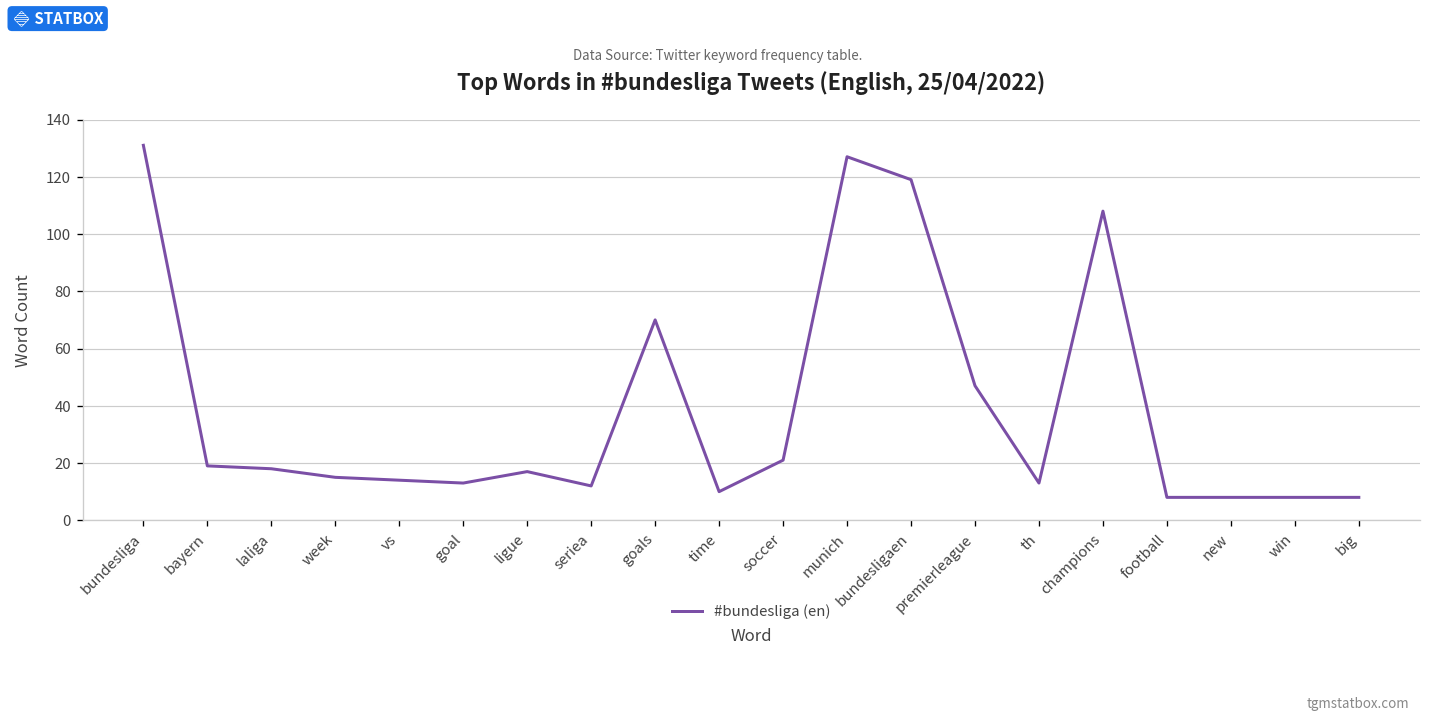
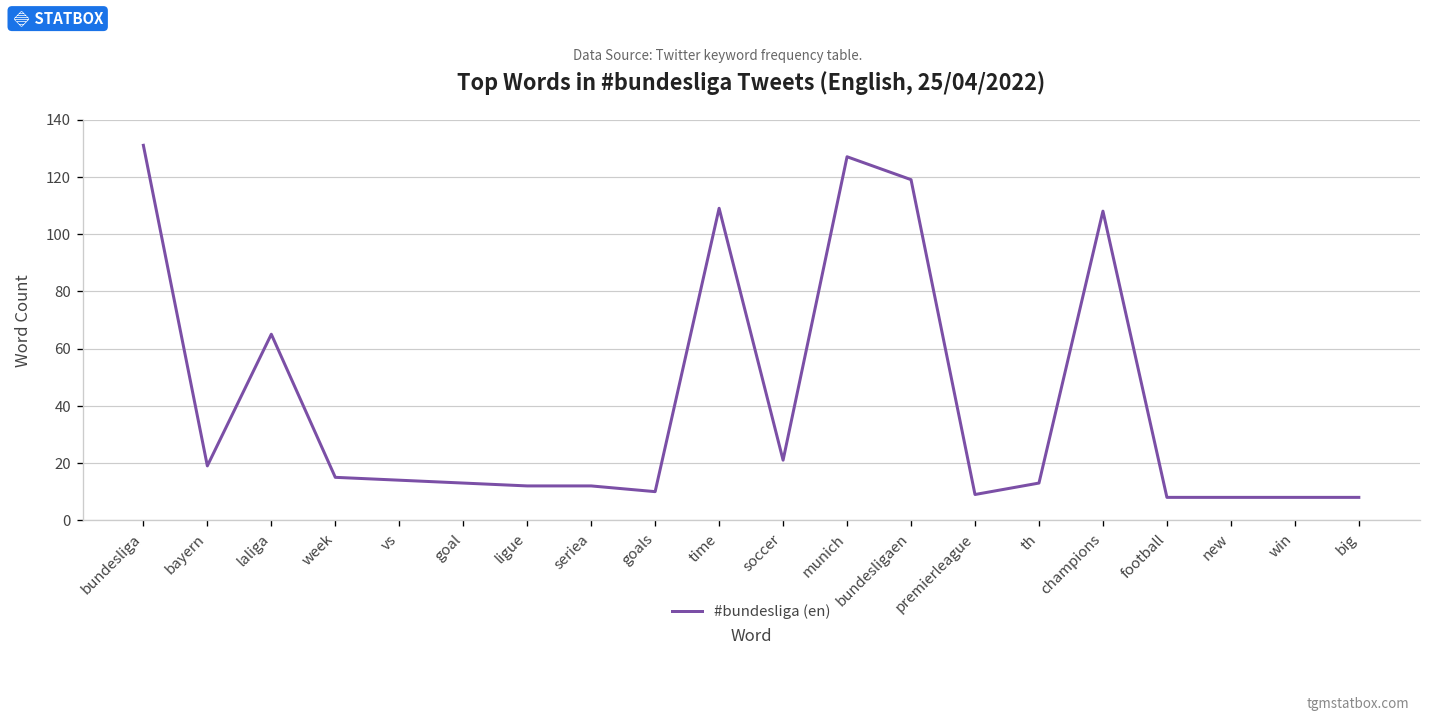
laliga: 18 -> 65
ligue: 17 -> 12
goals: 70 -> 10
time: 10 -> 109
premierleague: 47 -> 9
